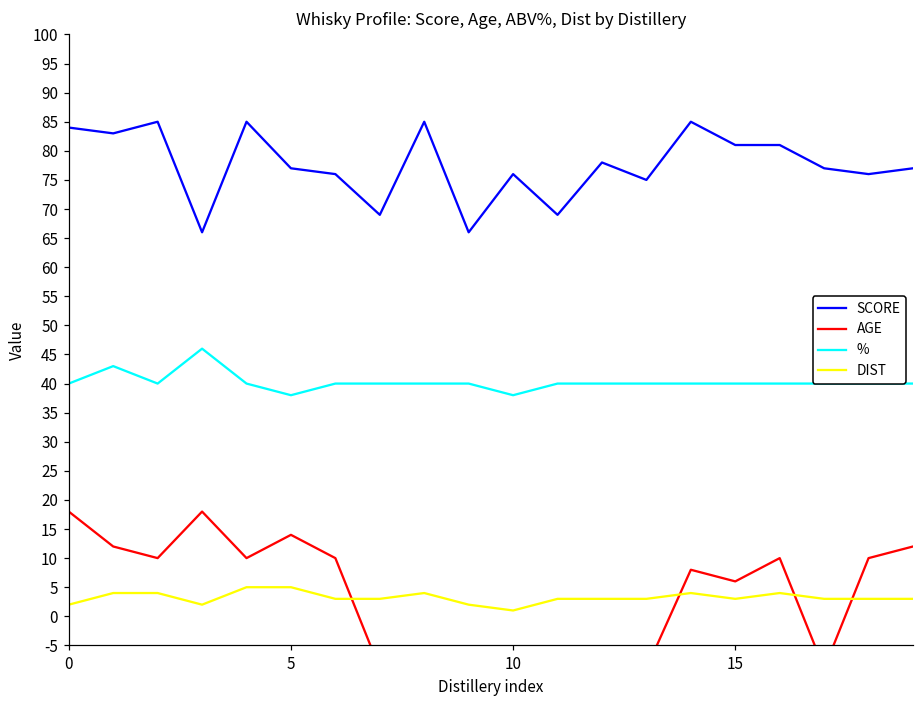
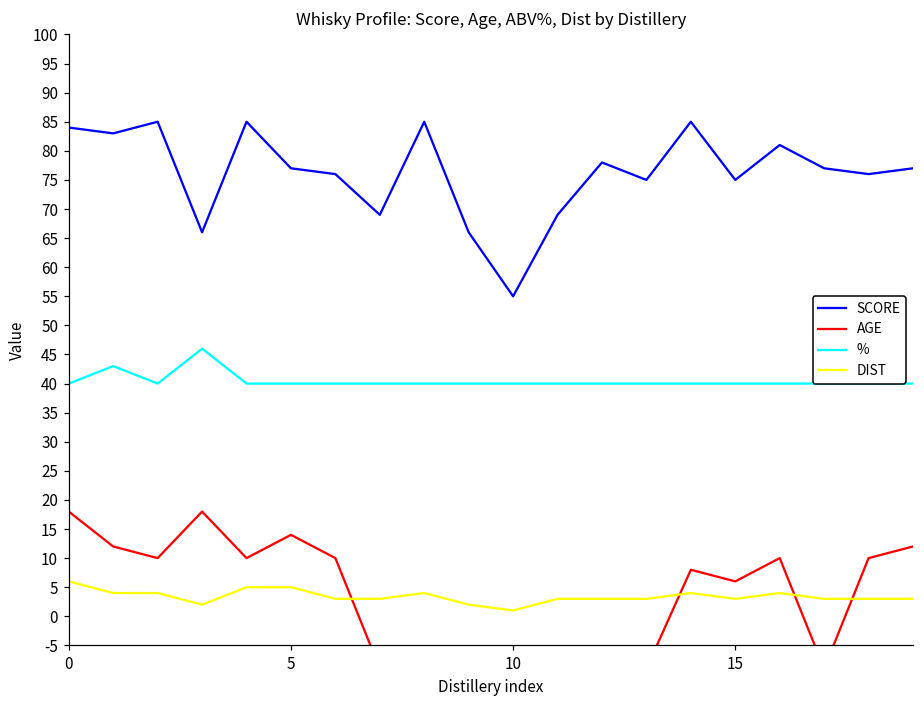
DIST, 0: 2 -> 6
%, 5: 38 -> 40
SCORE, 10: 76 -> 55
%, 10: 38 -> 40
SCORE, 15: 81 -> 75
